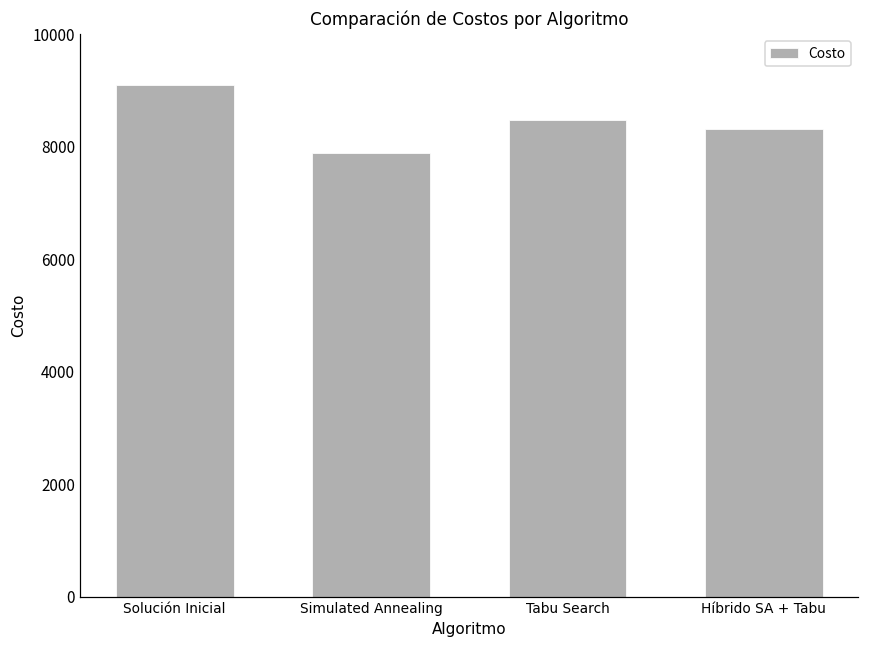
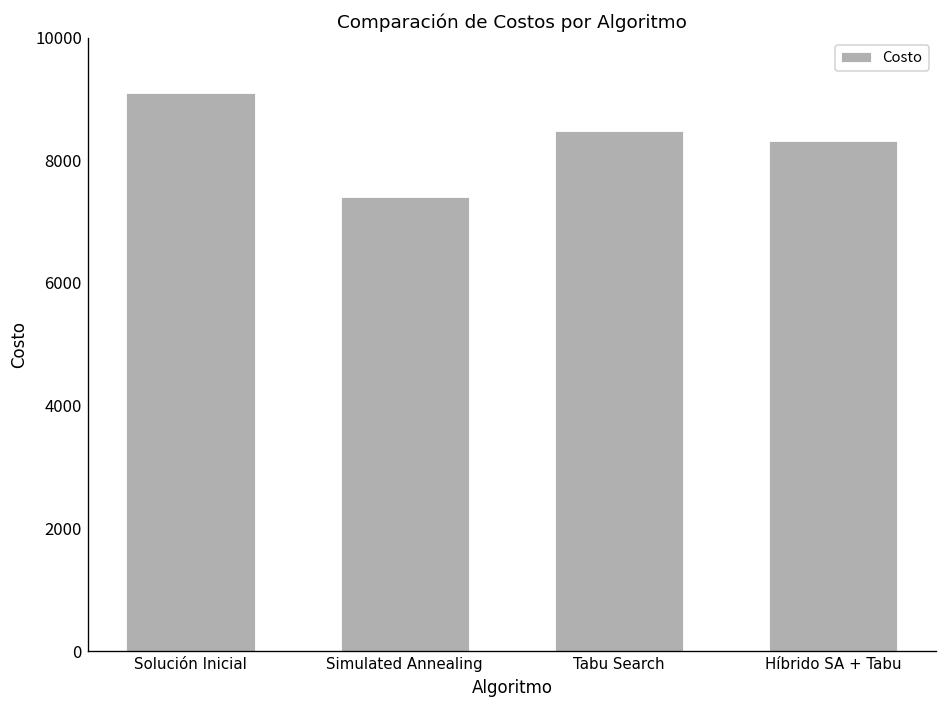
Simulated Annealing: 7900 -> 7400
